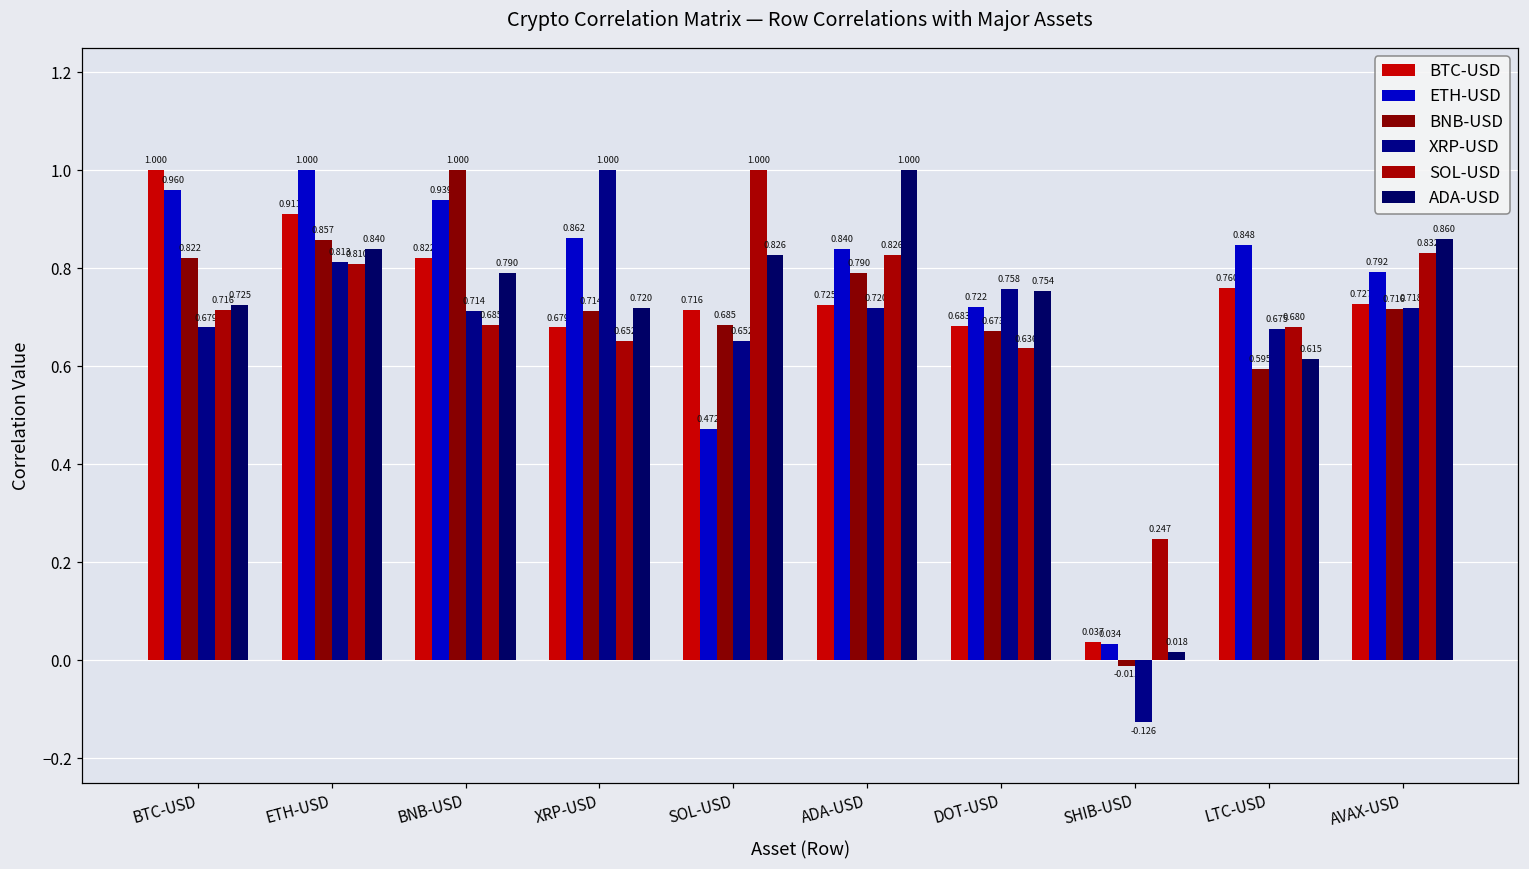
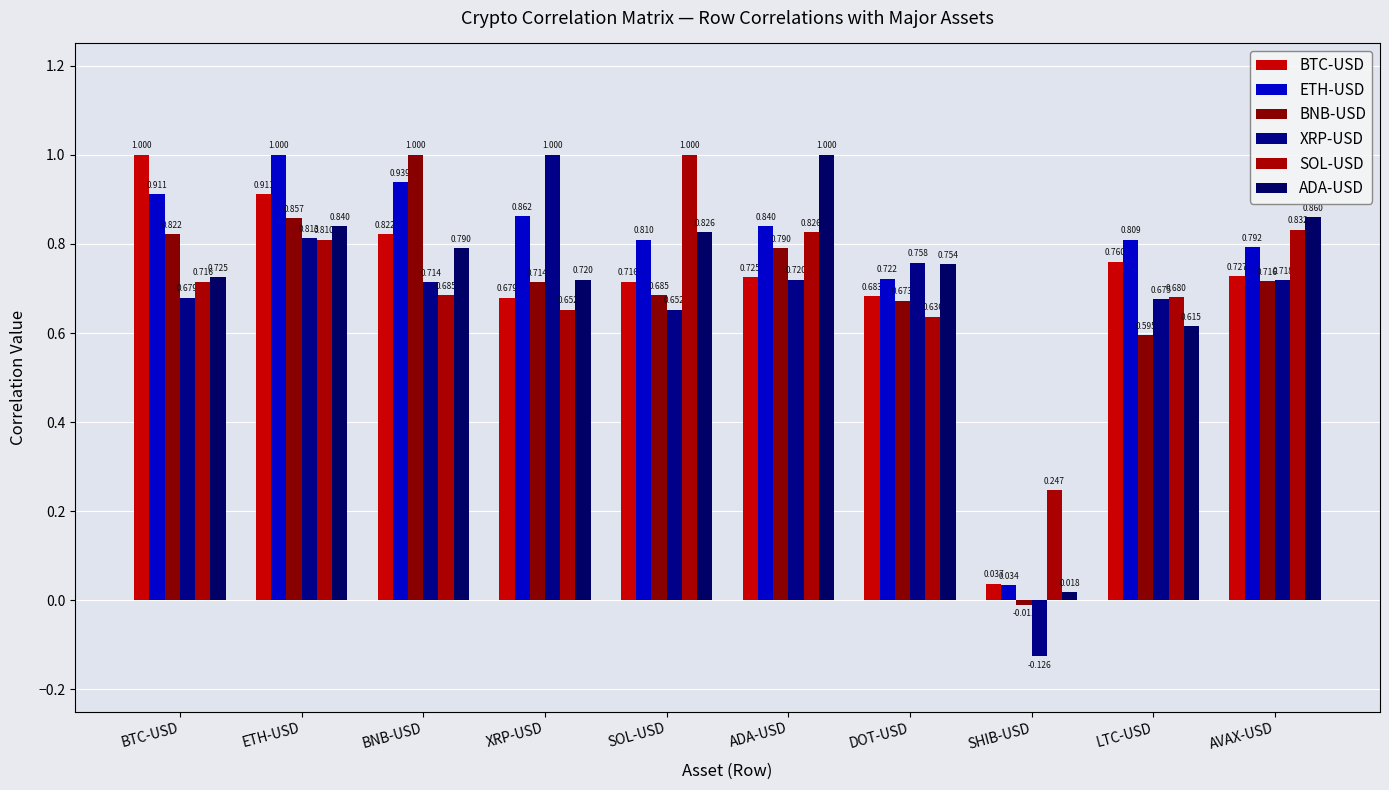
ETH-USD, BTC-USD: 0.960 -> 0.911
ETH-USD, SOL-USD: 0.472 -> 0.810
ETH-USD, LTC-USD: 0.848 -> 0.809
